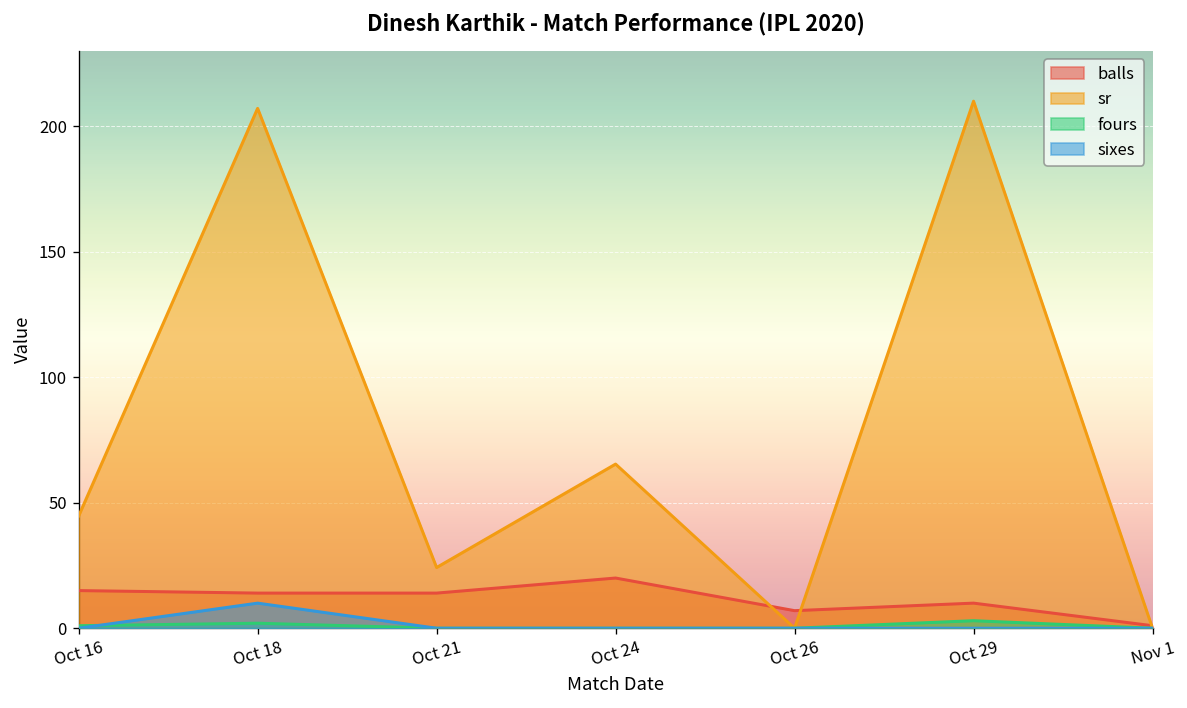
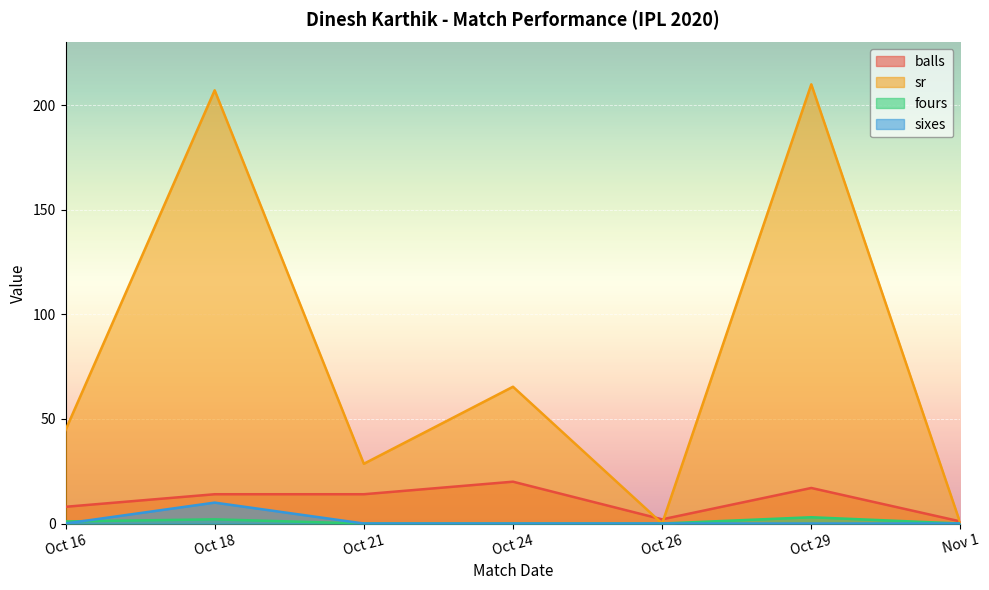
balls, Oct 16: 15 -> 8
sr, Oct 21: 24 -> 29
balls, Oct 26: 7 -> 2
balls, Oct 29: 10 -> 17
